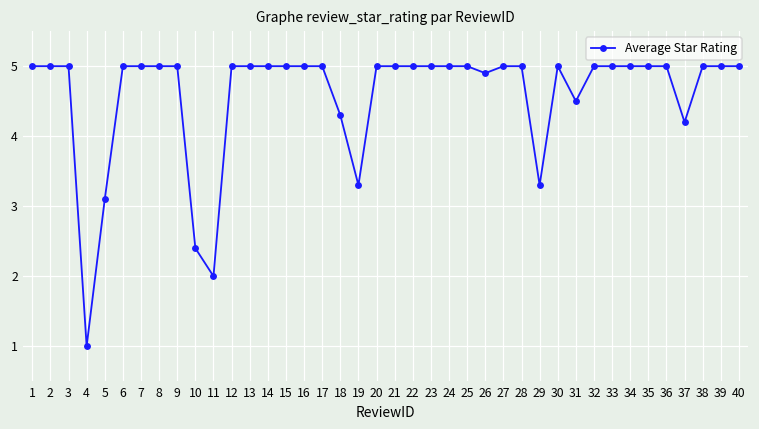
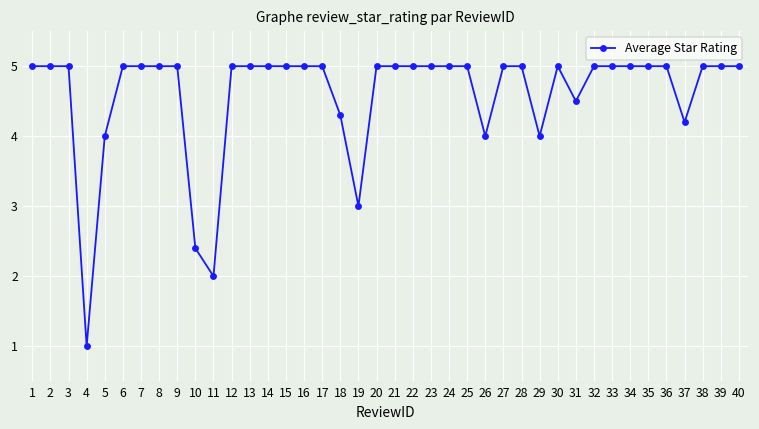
5: 3.1 -> 4.0
19: 3.3 -> 3.0
26: 4.9 -> 4.0
29: 3.3 -> 4.0
